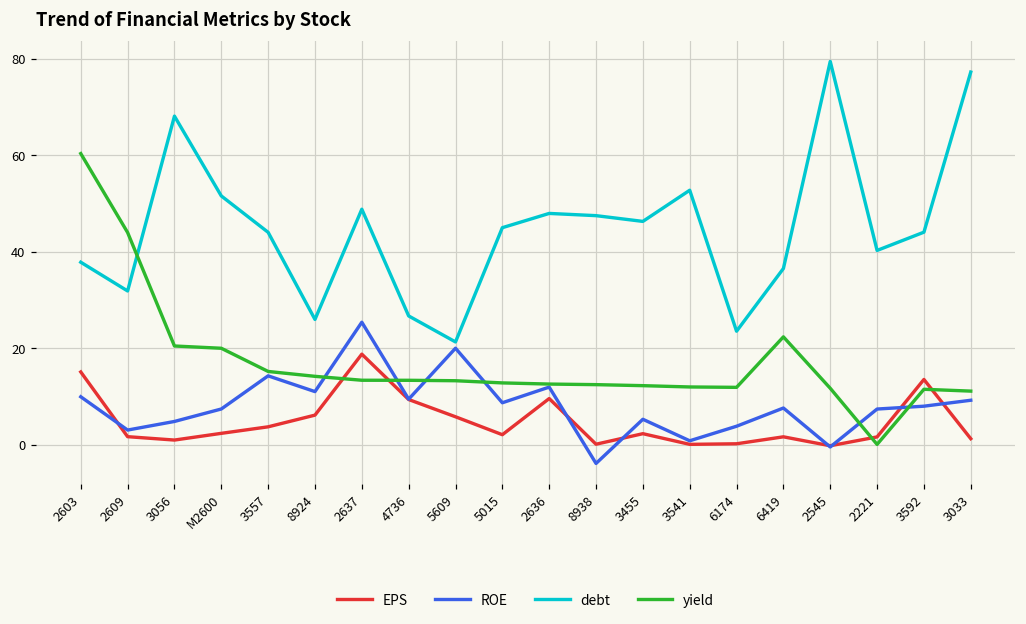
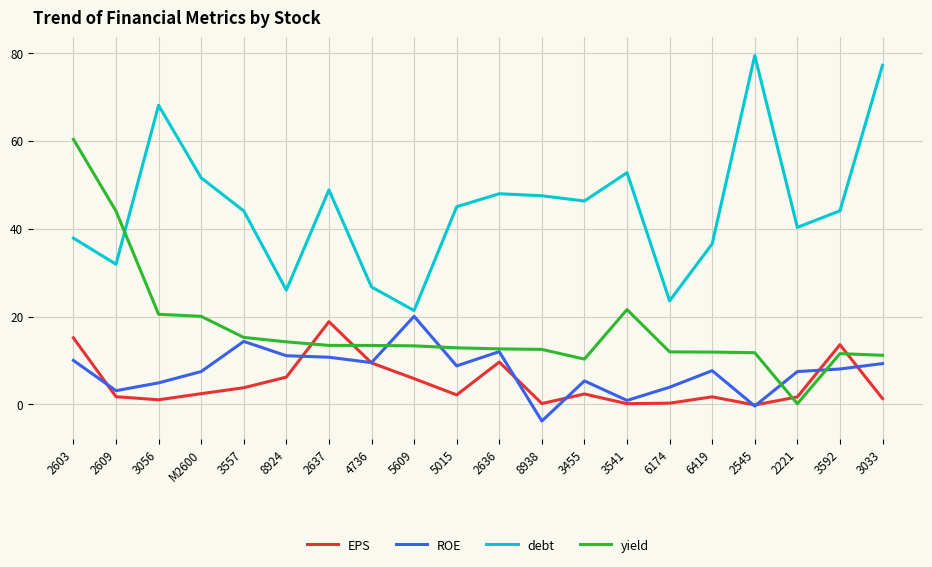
ROE, 2637: 25 -> 11
yield, 3455: 12 -> 10
yield, 3541: 12 -> 22
yield, 6419: 22 -> 12
